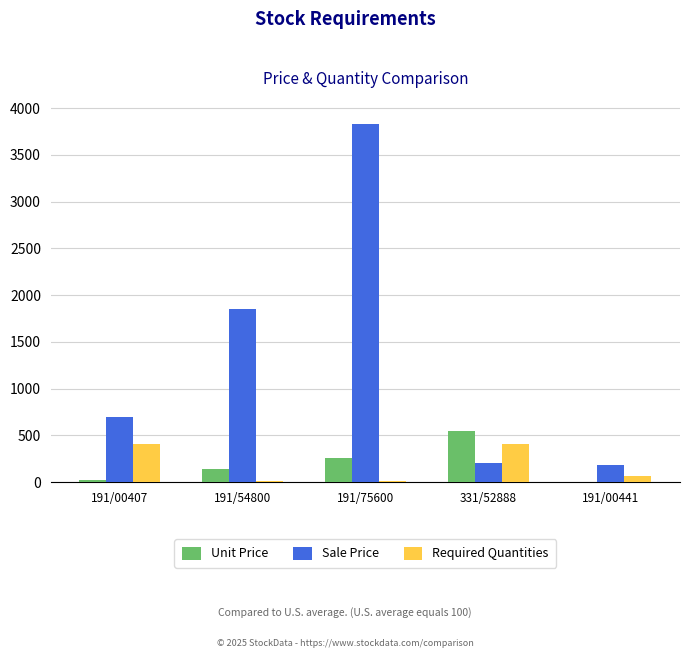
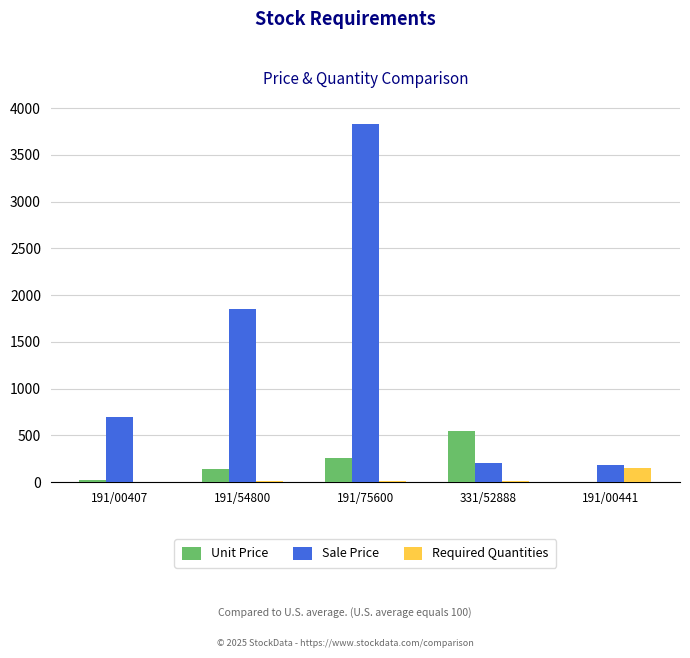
Required Quantities, 191/00407: 400 -> 0
Required Quantities, 331/52888: 400 -> 0
Required Quantities, 191/00441: 100 -> 200
